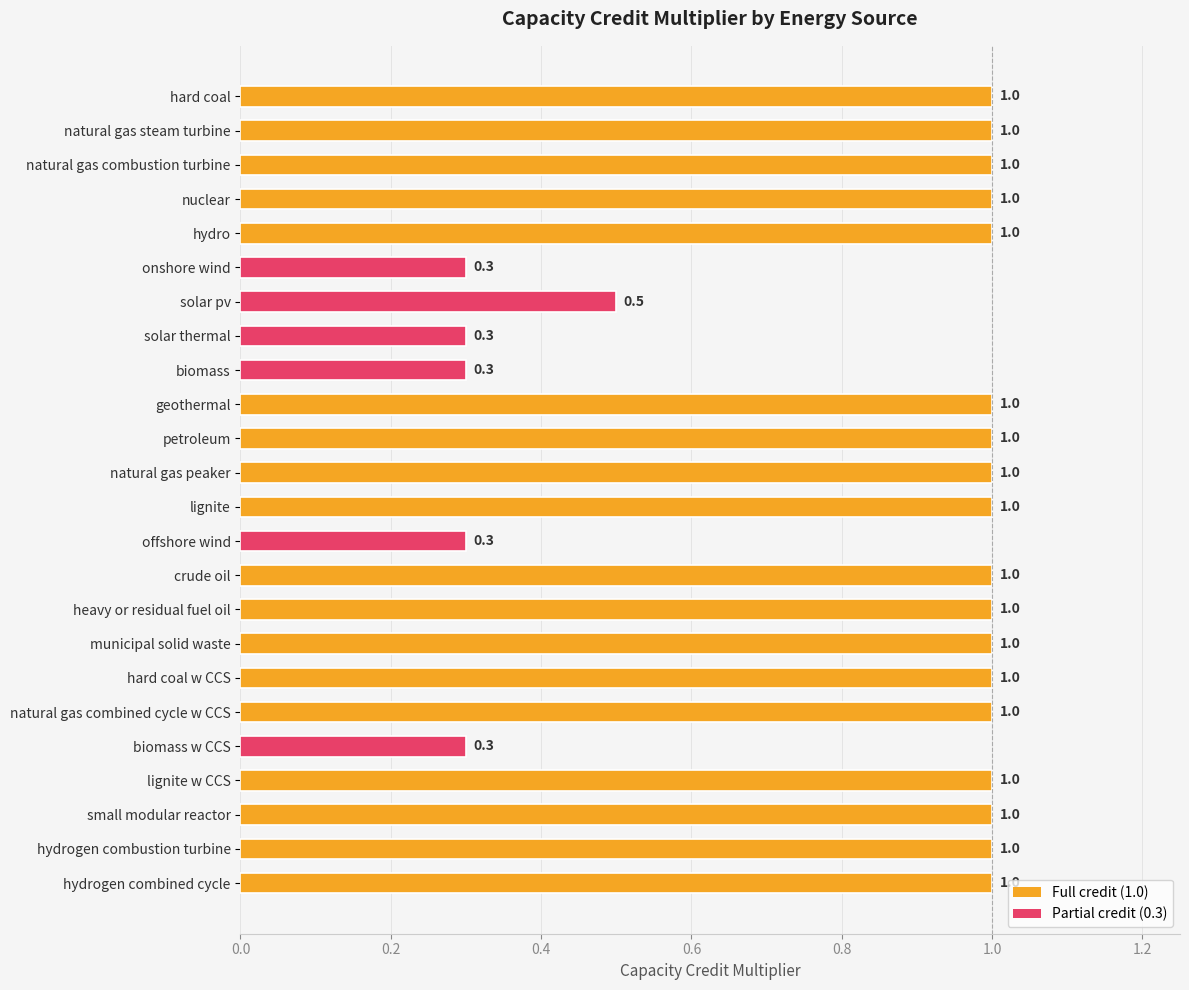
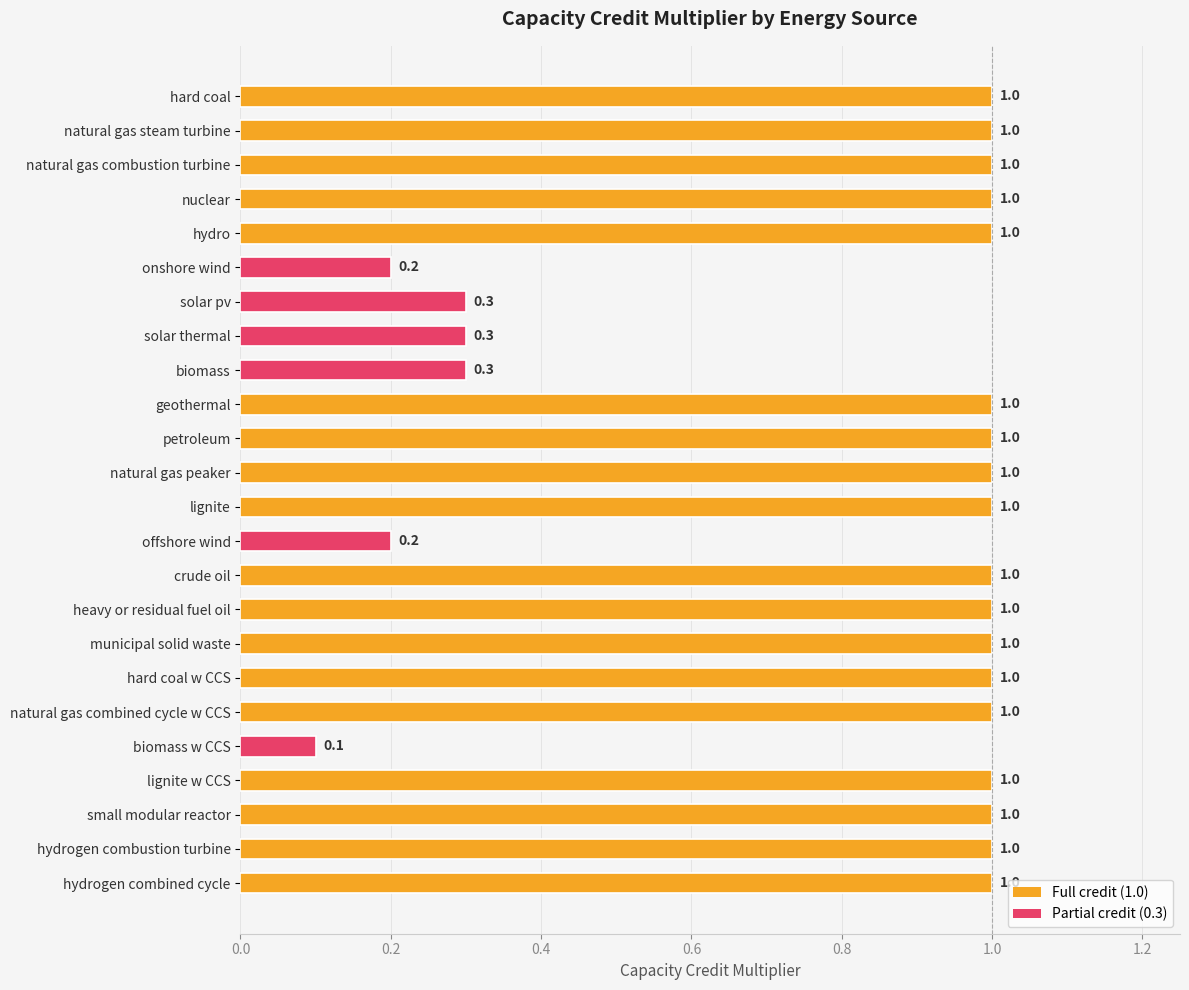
onshore wind: 0.3 -> 0.2
solar pv: 0.5 -> 0.3
offshore wind: 0.3 -> 0.2
biomass w CCS: 0.3 -> 0.1
